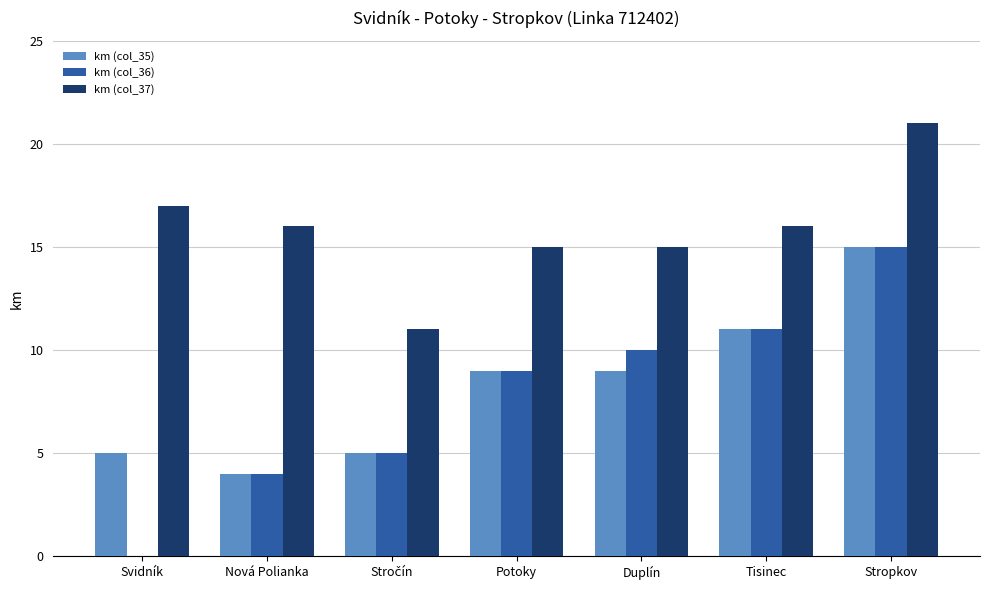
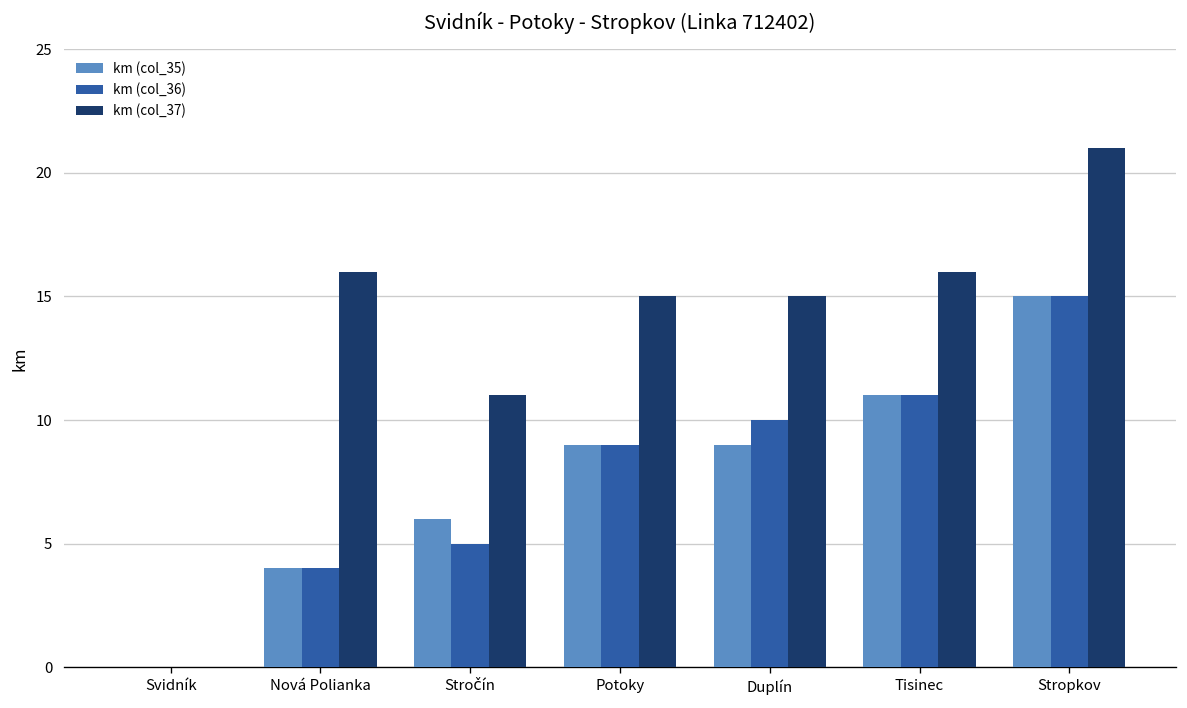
km (col_35), Svidník: 5 -> 0
km (col_37), Svidník: 17 -> 0
km (col_35), Stročín: 5 -> 6
